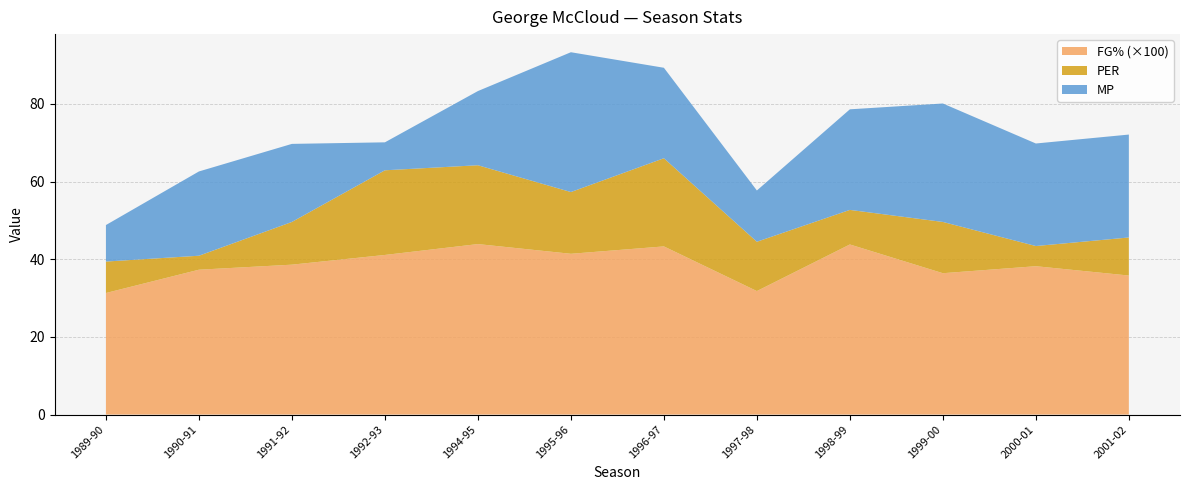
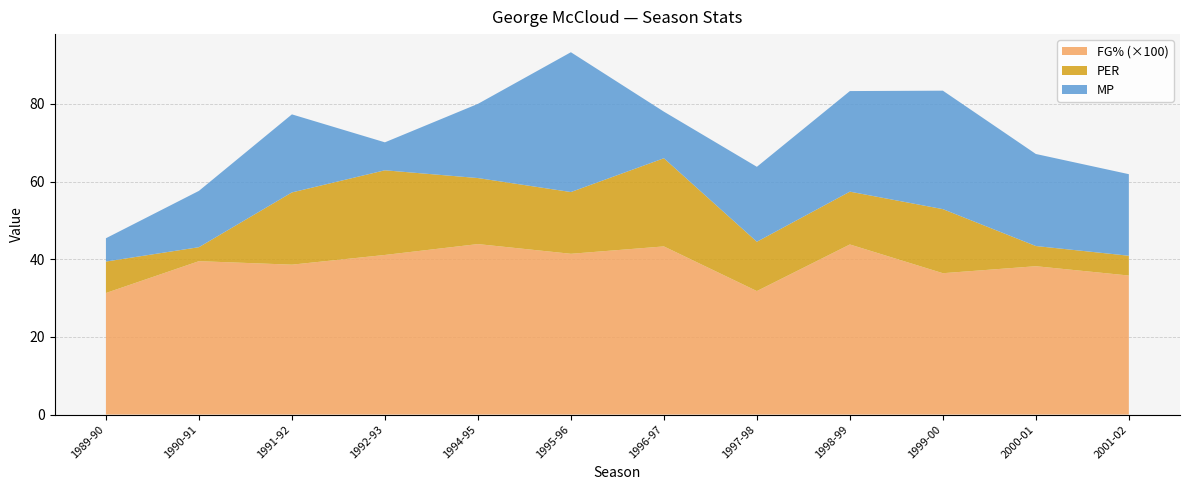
MP, 1989-90: 9 -> 6
FG% (×100), 1990-91: 37 -> 40
MP, 1990-91: 22 -> 15
PER, 1991-92: 11 -> 19
PER, 1994-95: 20 -> 17
MP, 1996-97: 23 -> 12
MP, 1997-98: 13 -> 19
PER, 1998-99: 9 -> 14
PER, 1999-00: 13 -> 17
MP, 2000-01: 26 -> 24
PER, 2001-02: 10 -> 5
MP, 2001-02: 27 -> 21
